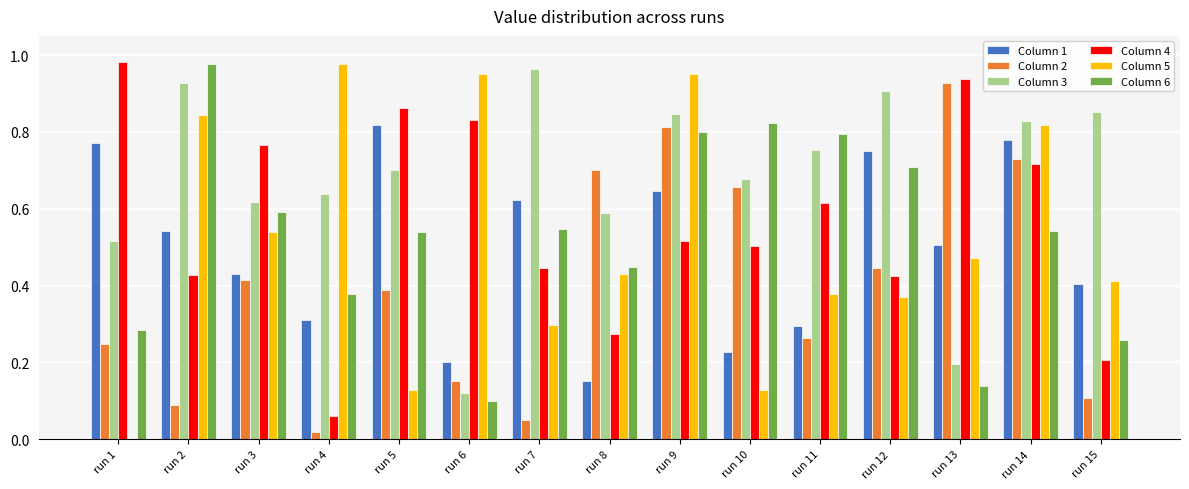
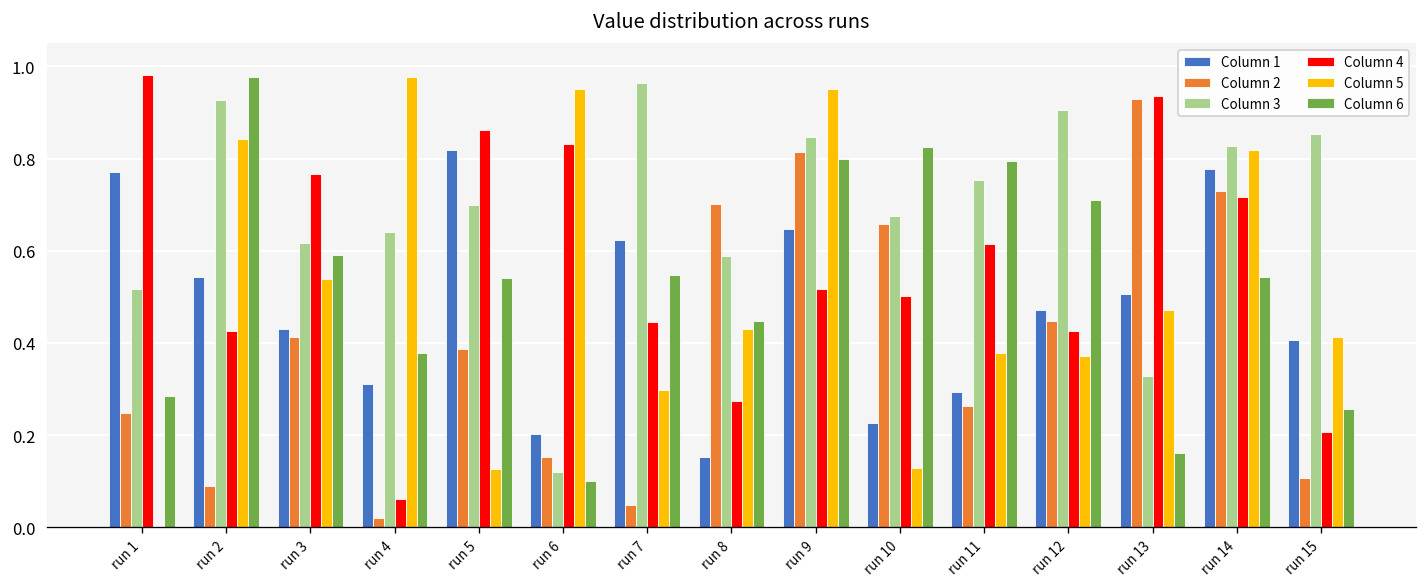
Column 1, run 12: 0.75 -> 0.47
Column 3, run 13: 0.20 -> 0.33
Column 6, run 13: 0.14 -> 0.16
